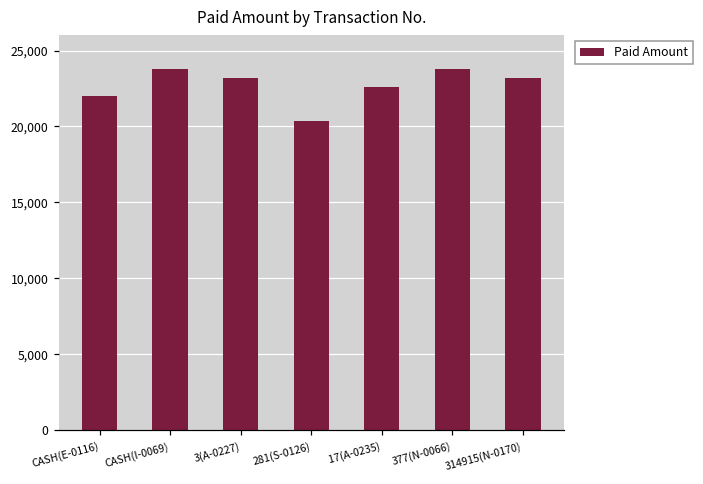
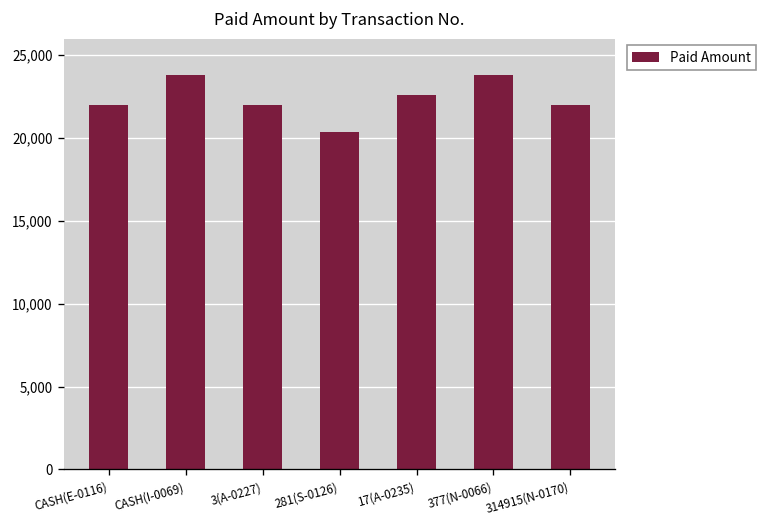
3(A-0227): 23,200 -> 22,000
314915(N-0170): 23,200 -> 22,000
